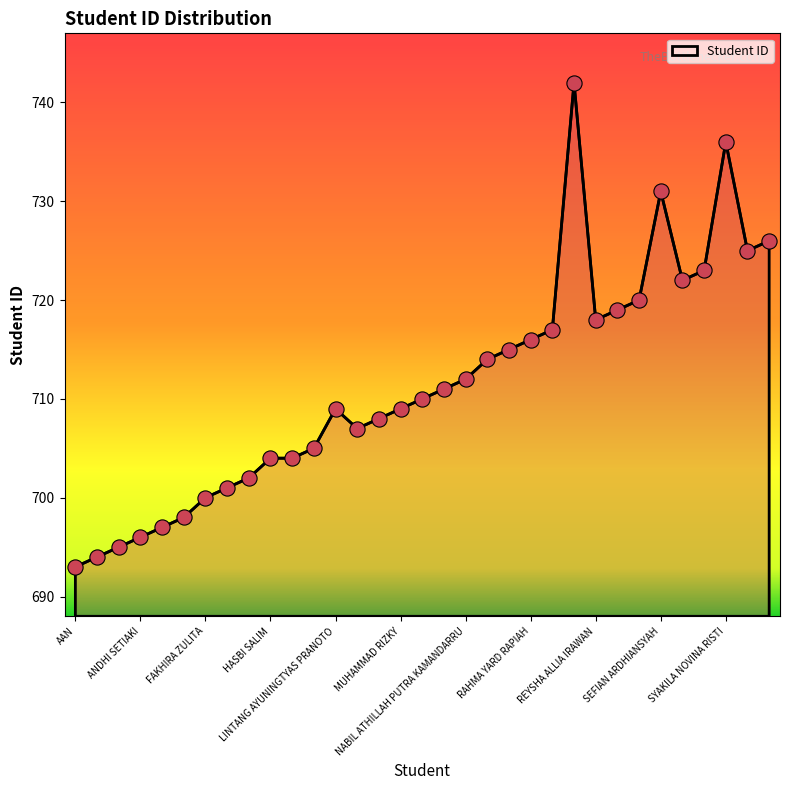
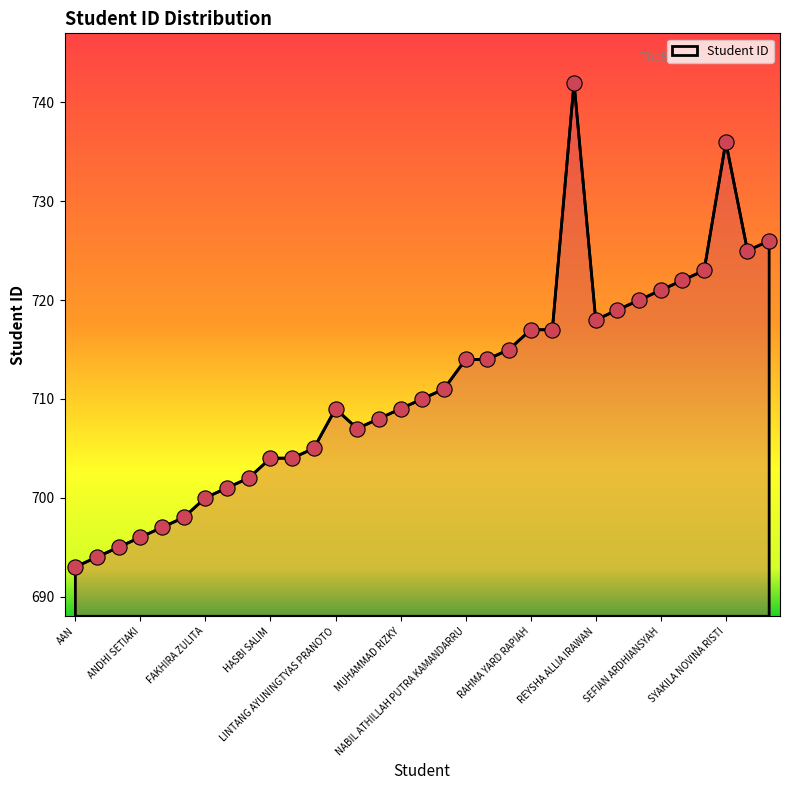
NABIL ATHILLAH PUTRA KAMANDARRU: 712 -> 714
RAHMA YARD RAPIAH: 716 -> 717
SEFIAN ARDHIANSYAH: 731 -> 721
